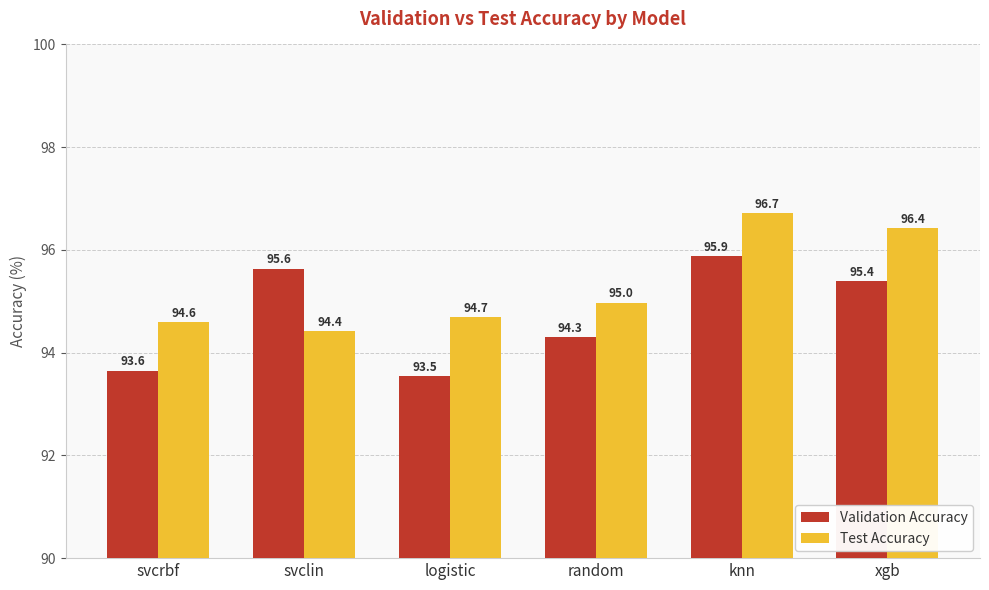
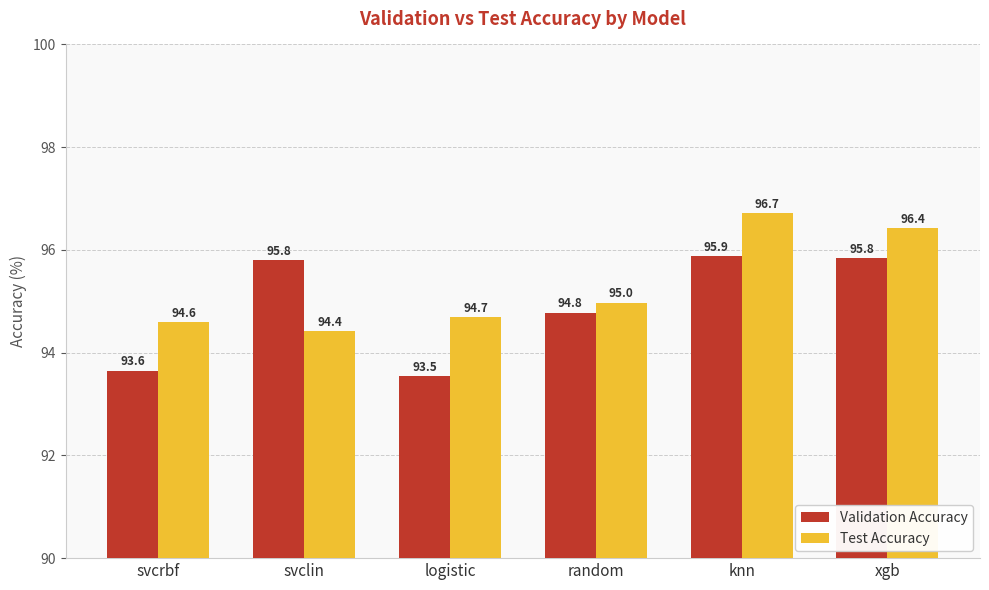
Validation Accuracy, svclin: 95.6 -> 95.8
Validation Accuracy, random: 94.3 -> 94.8
Validation Accuracy, xgb: 95.4 -> 95.8
